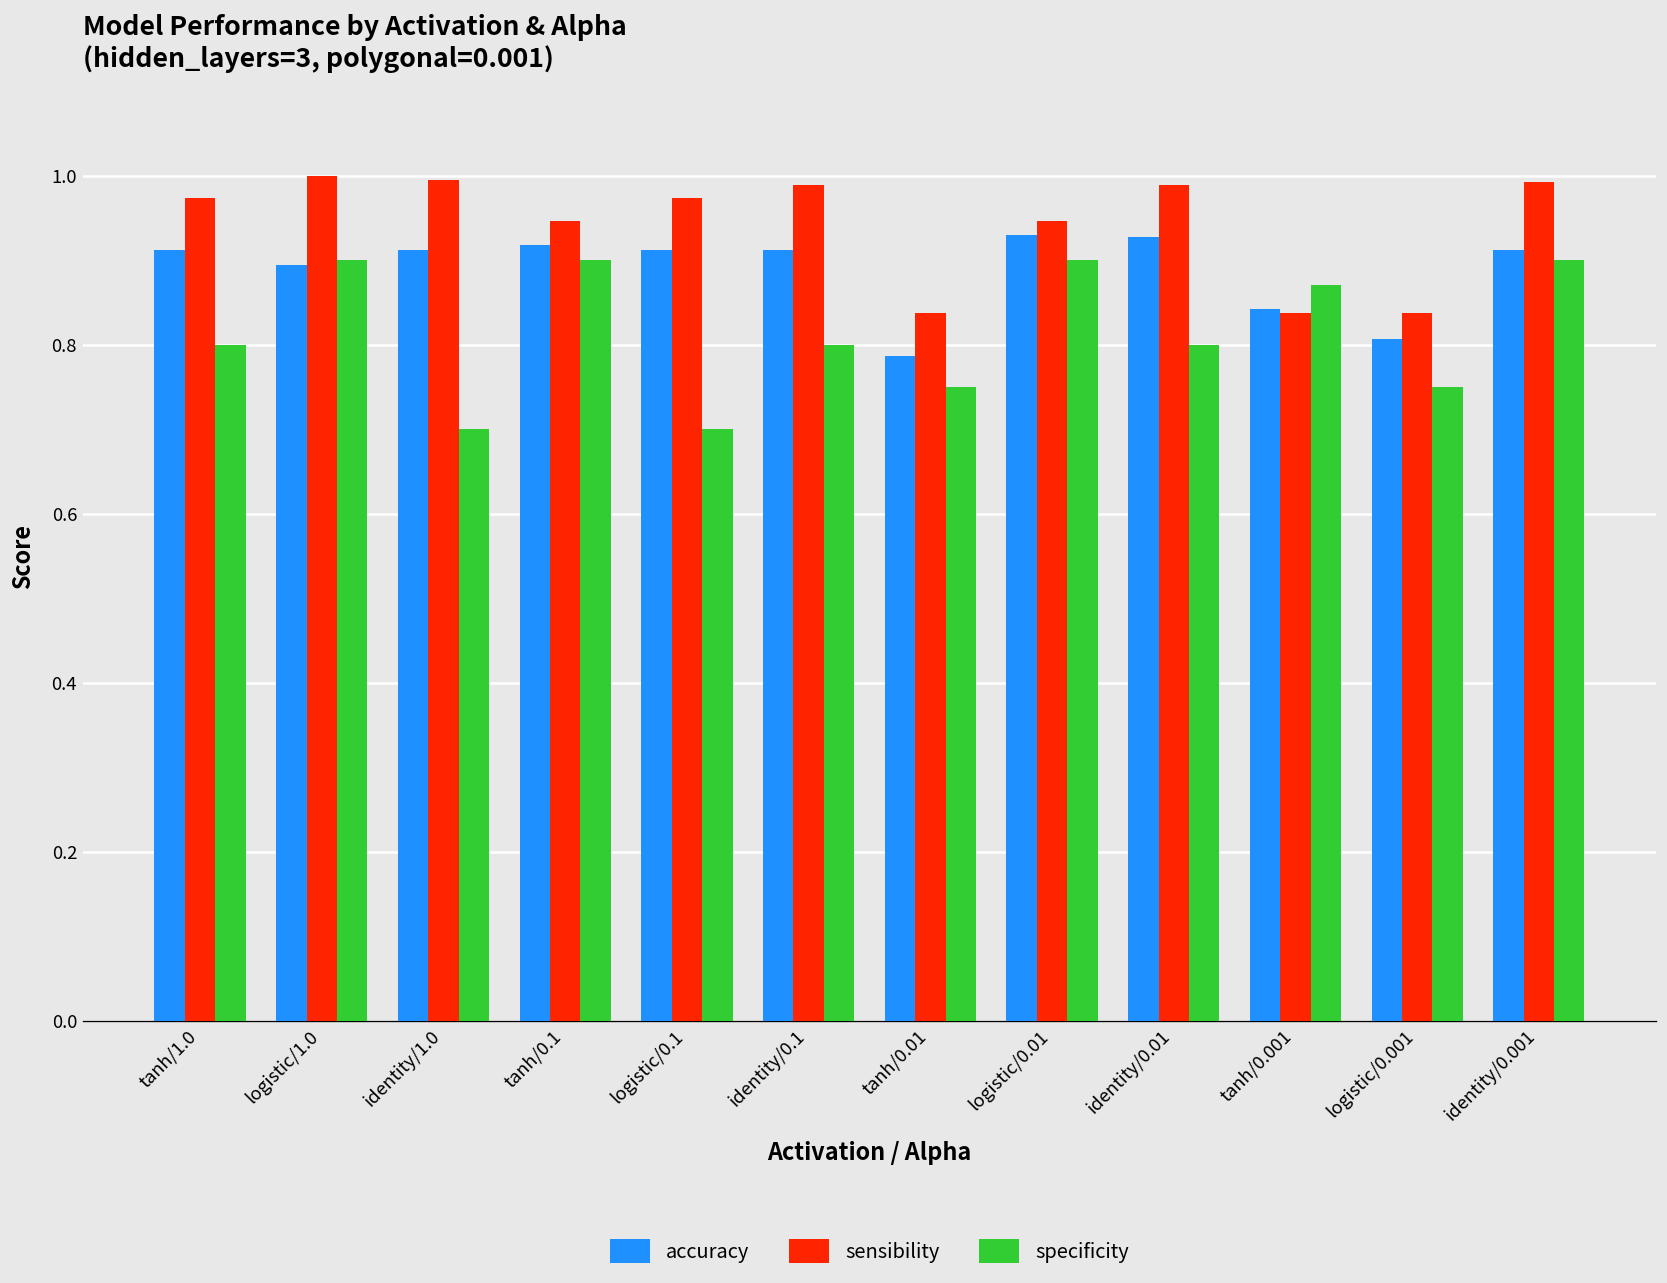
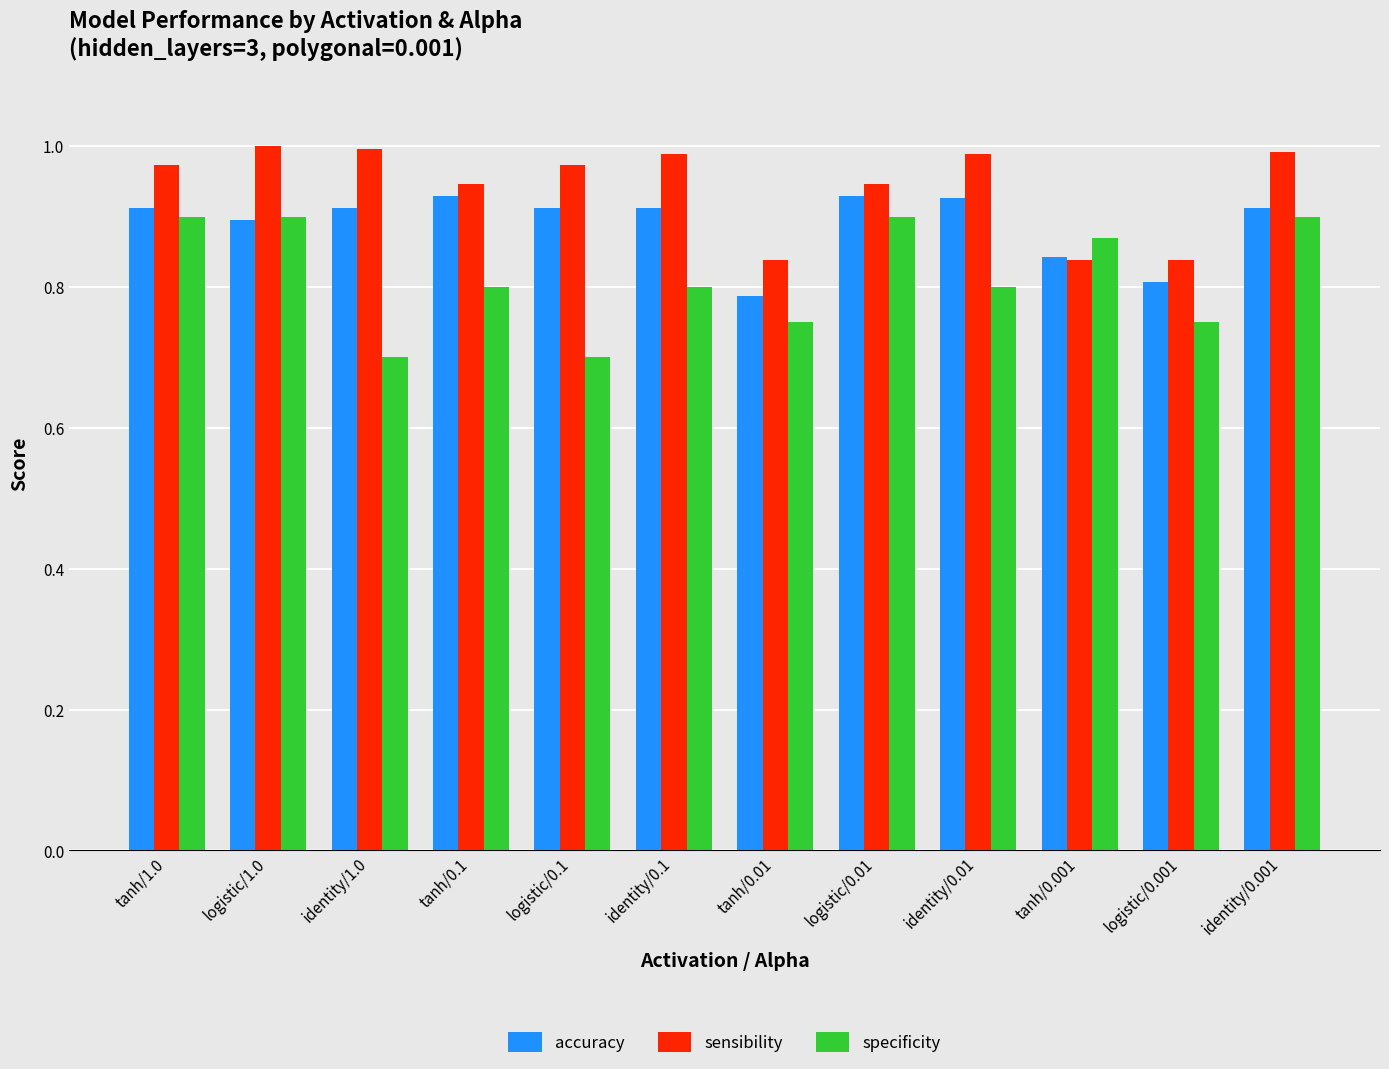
specificity, tanh/1.0: 0.8 -> 0.9
accuracy, tanh/0.1: 0.92 -> 0.93
specificity, tanh/0.1: 0.9 -> 0.8
